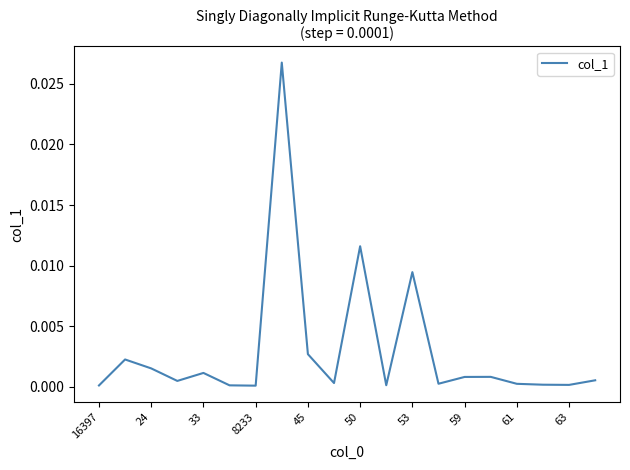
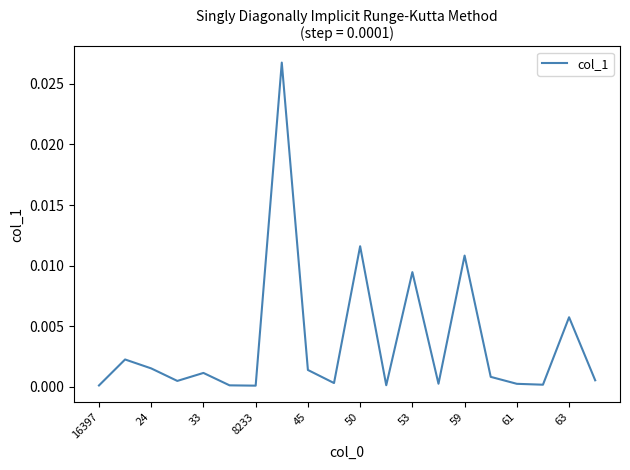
45: 0.0027 -> 0.0014
59: 0.0008 -> 0.0108
63: 0.0002 -> 0.0058
